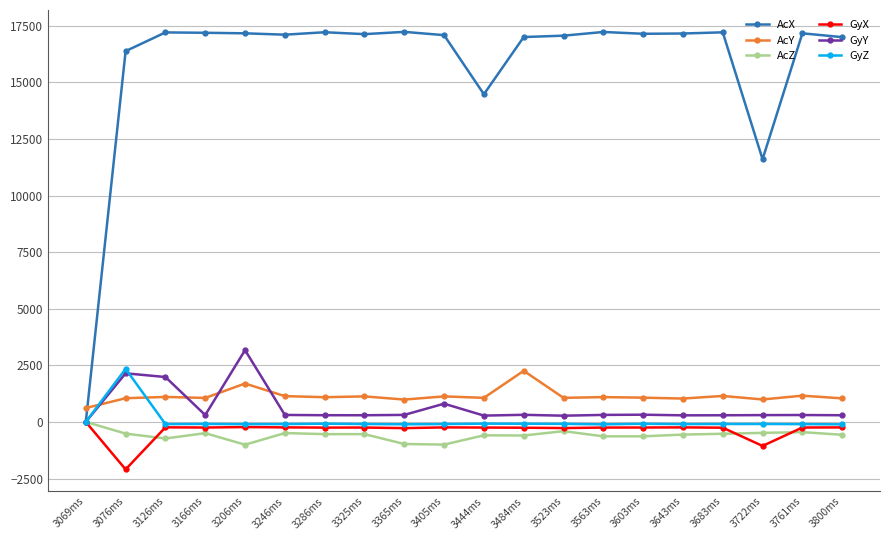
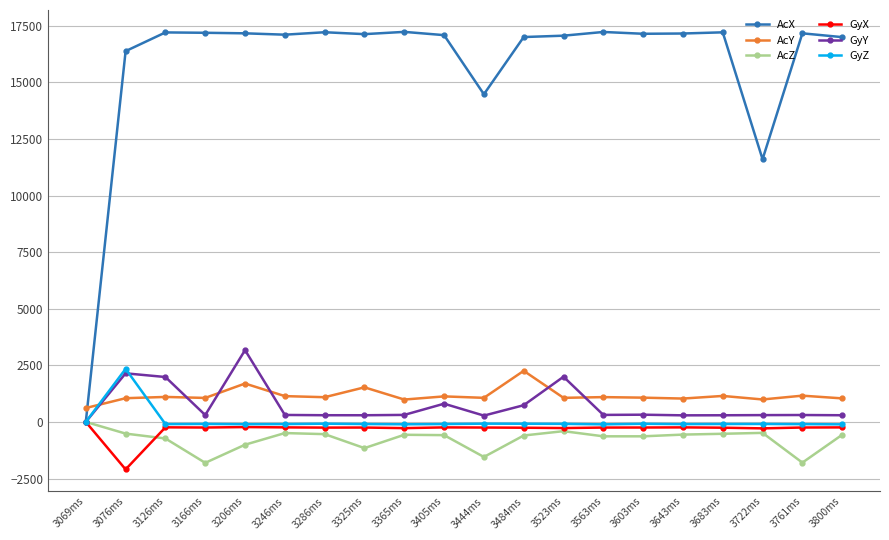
AcZ, 3166ms: -500 -> -1800
AcY, 3325ms: 1100 -> 1500
AcZ, 3325ms: -500 -> -1200
AcZ, 3365ms: -1000 -> -600
AcZ, 3405ms: -1000 -> -600
AcZ, 3444ms: -600 -> -1500
GyY, 3484ms: 300 -> 700
GyY, 3523ms: 300 -> 2000
GyX, 3722ms: -1100 -> -300
AcZ, 3761ms: -500 -> -1800
